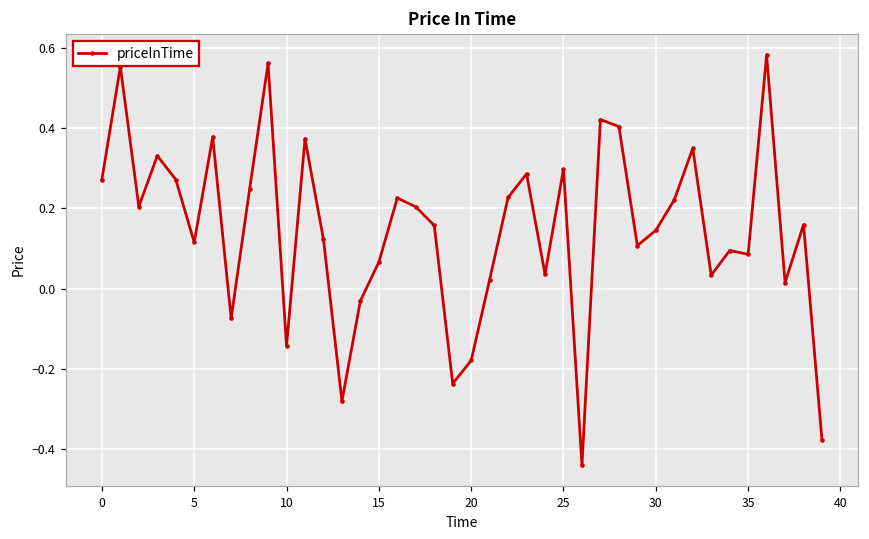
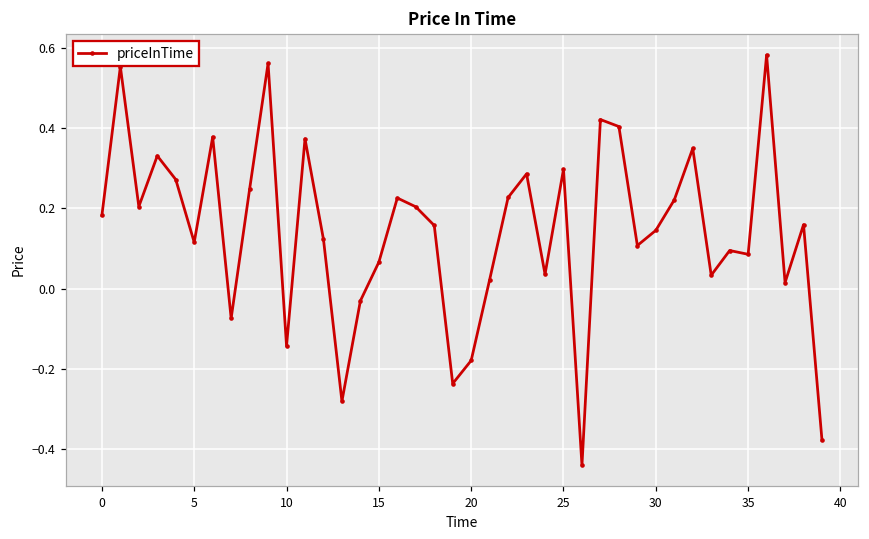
0: 0.27 -> 0.18
